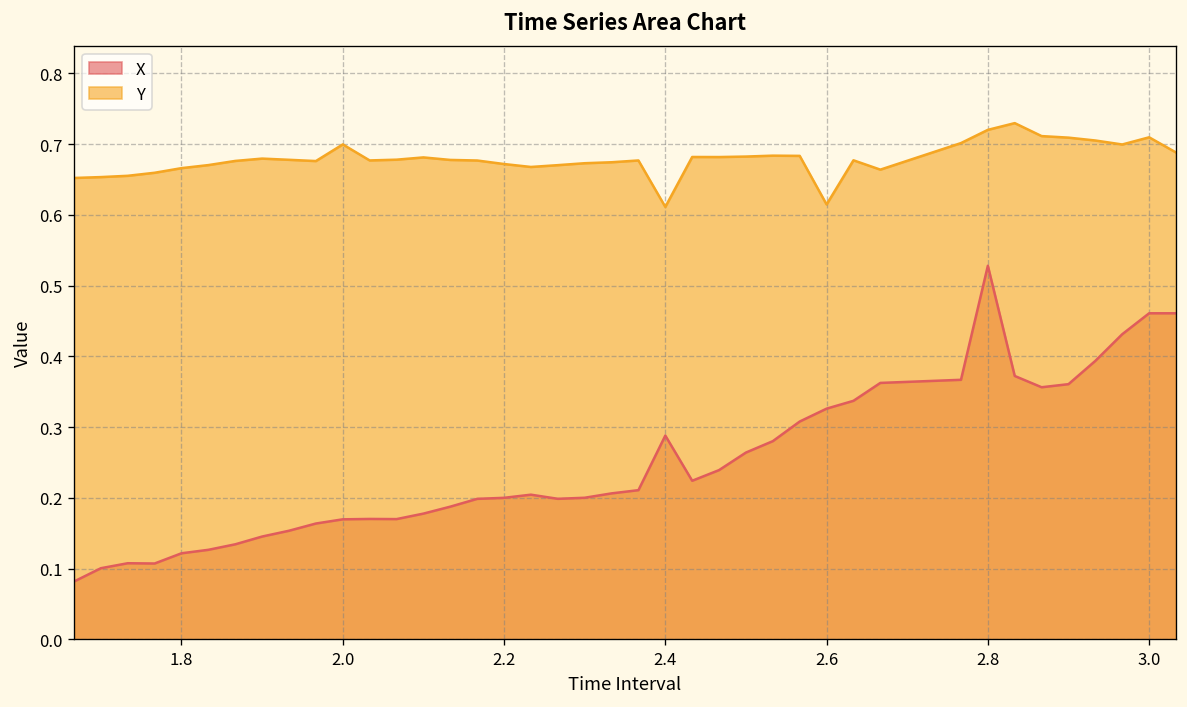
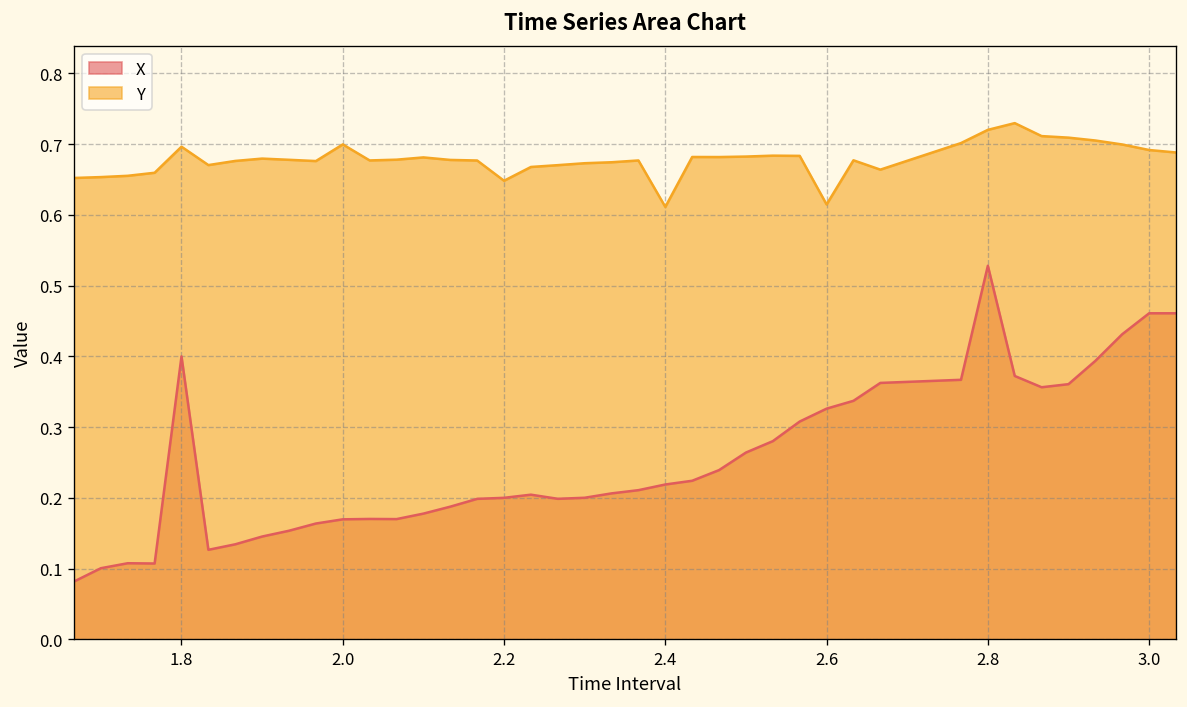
X, 1.8: 0.12 -> 0.40
Y, 1.8: 0.67 -> 0.70
Y, 2.2: 0.67 -> 0.65
X, 2.4: 0.29 -> 0.22
Y, 3.0: 0.71 -> 0.69
